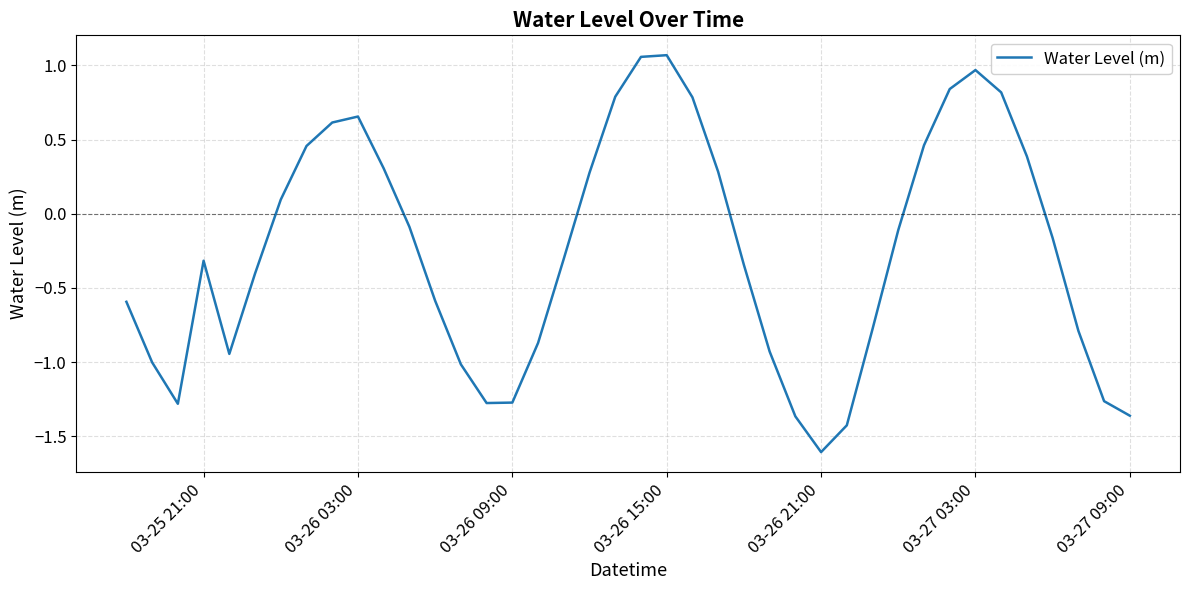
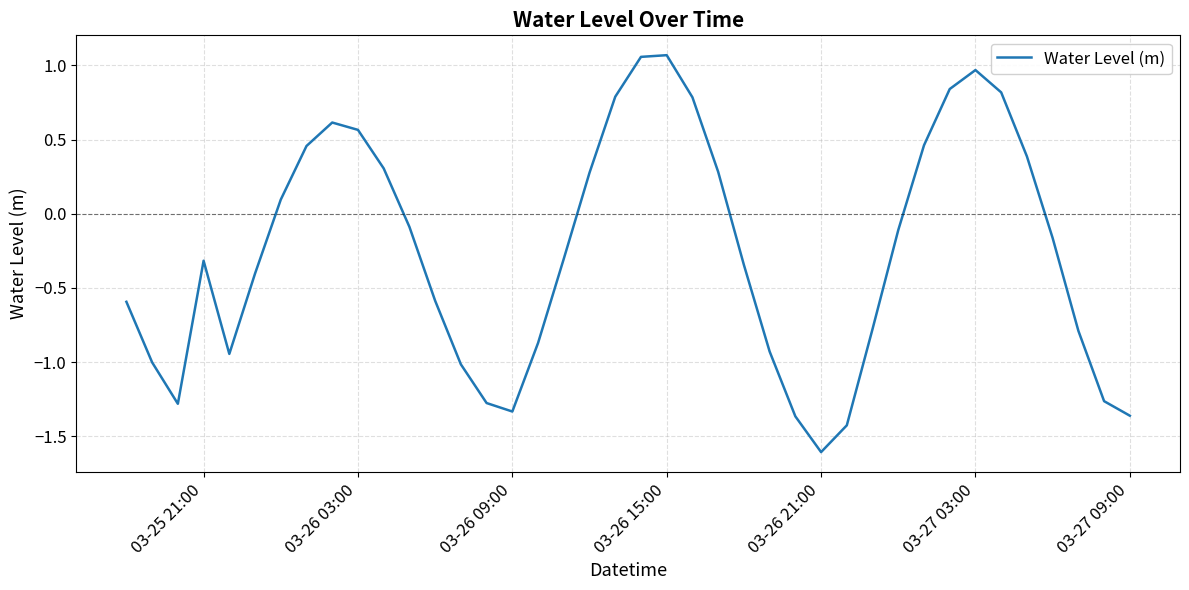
03-26 03:00: 0.65 -> 0.56
03-26 09:00: -1.27 -> -1.33
